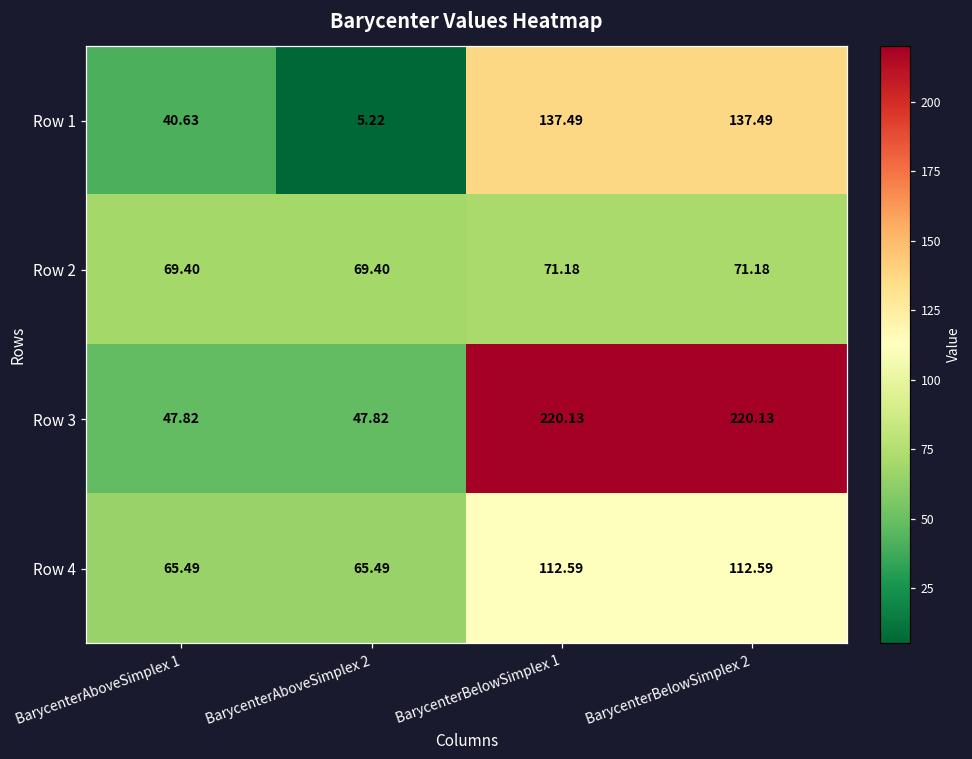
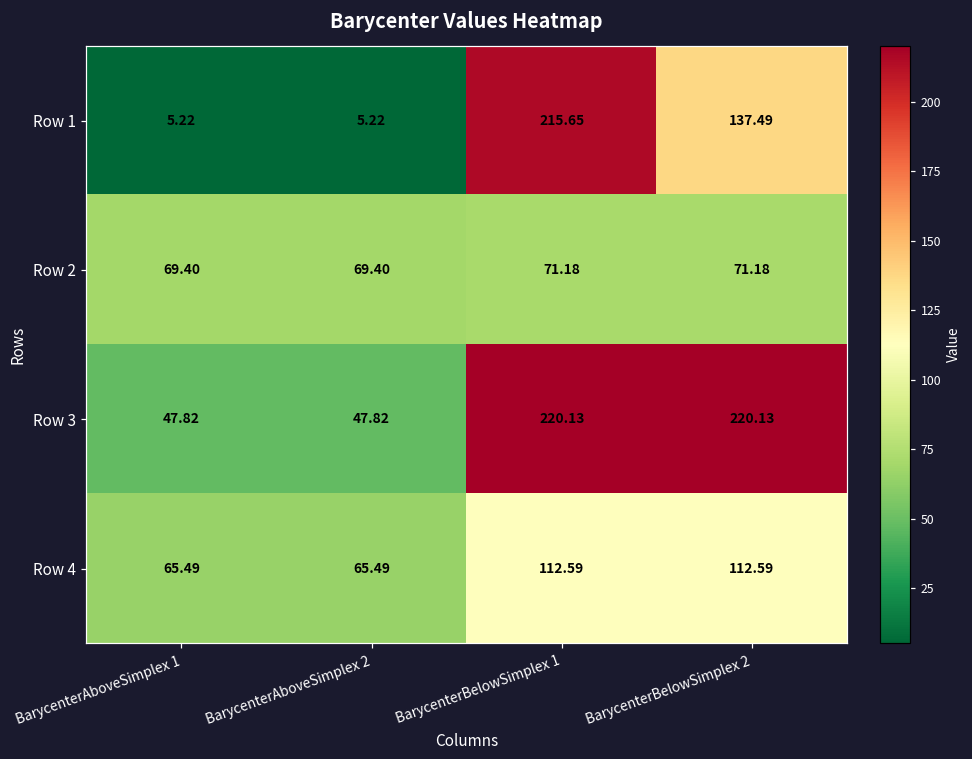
Row 1, BarycenterAboveSimplex 1: 40.63 -> 5.22
Row 1, BarycenterBelowSimplex 1: 137.49 -> 215.65
